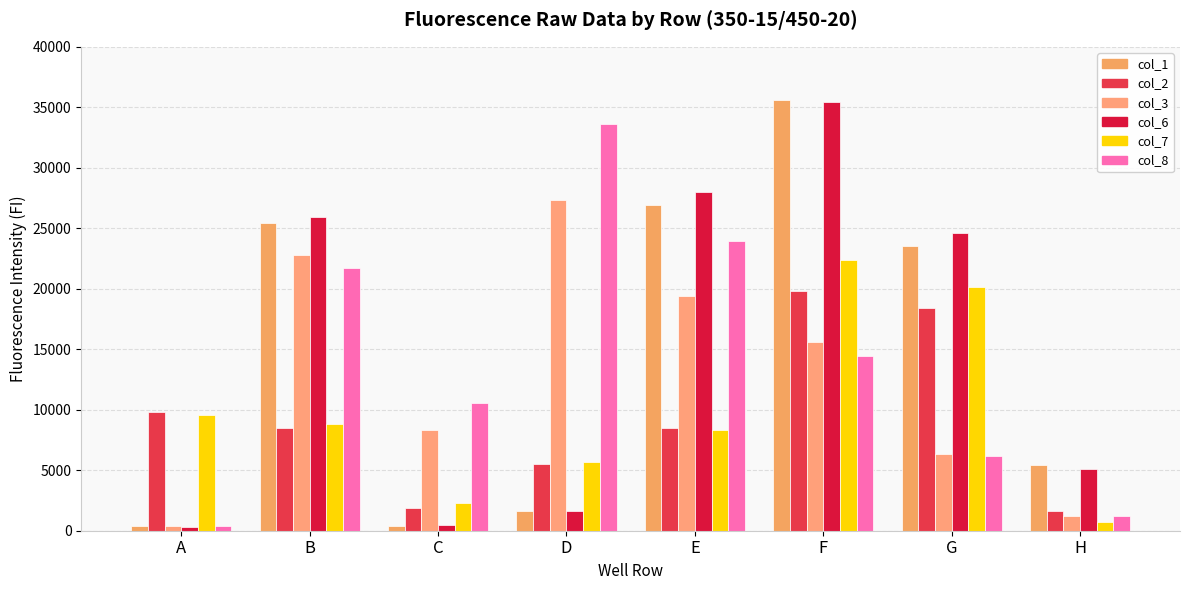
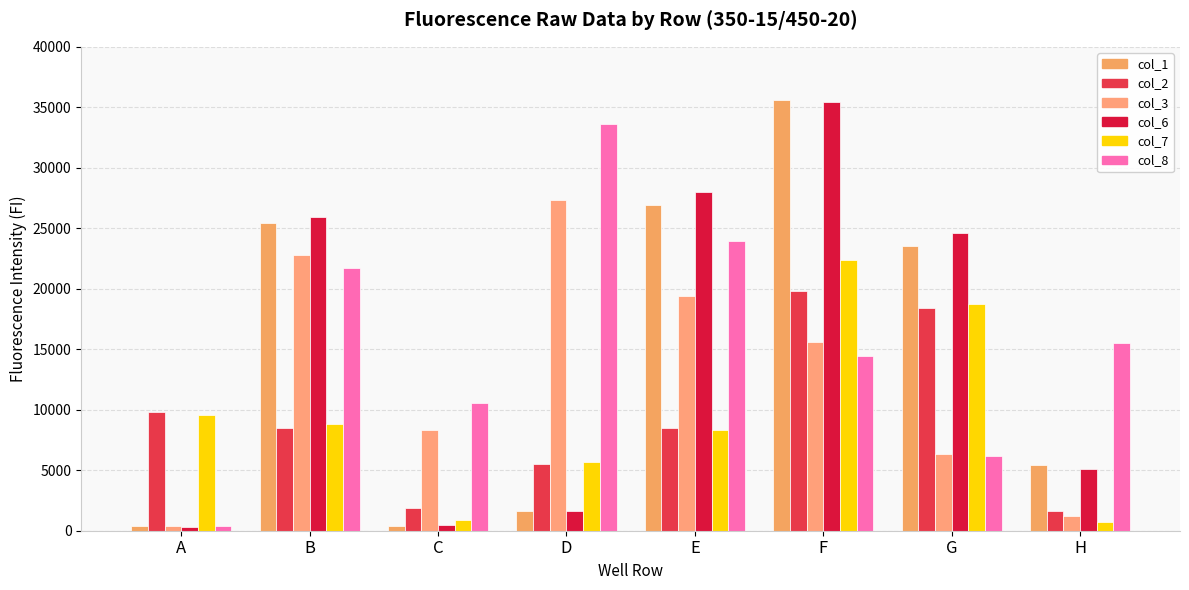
col_7, C: 2300 -> 900
col_7, G: 20100 -> 18700
col_8, H: 1200 -> 15500
